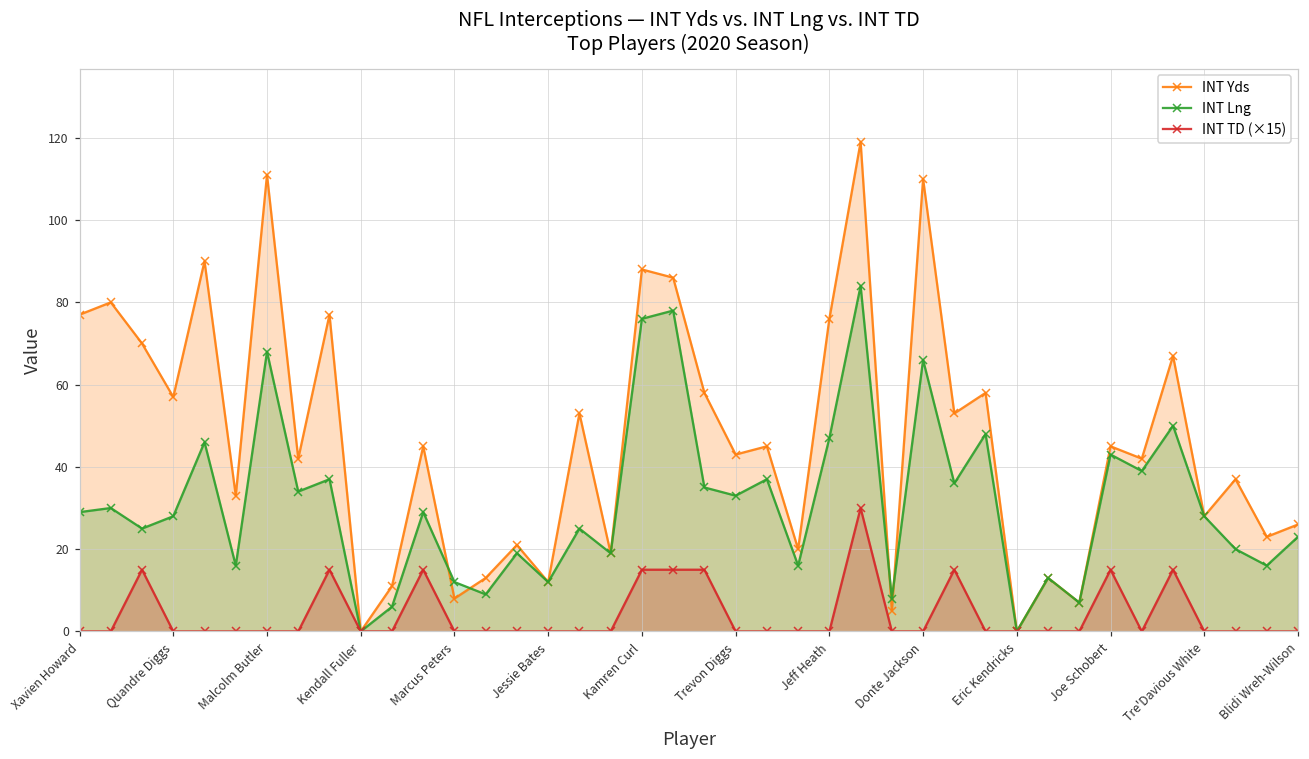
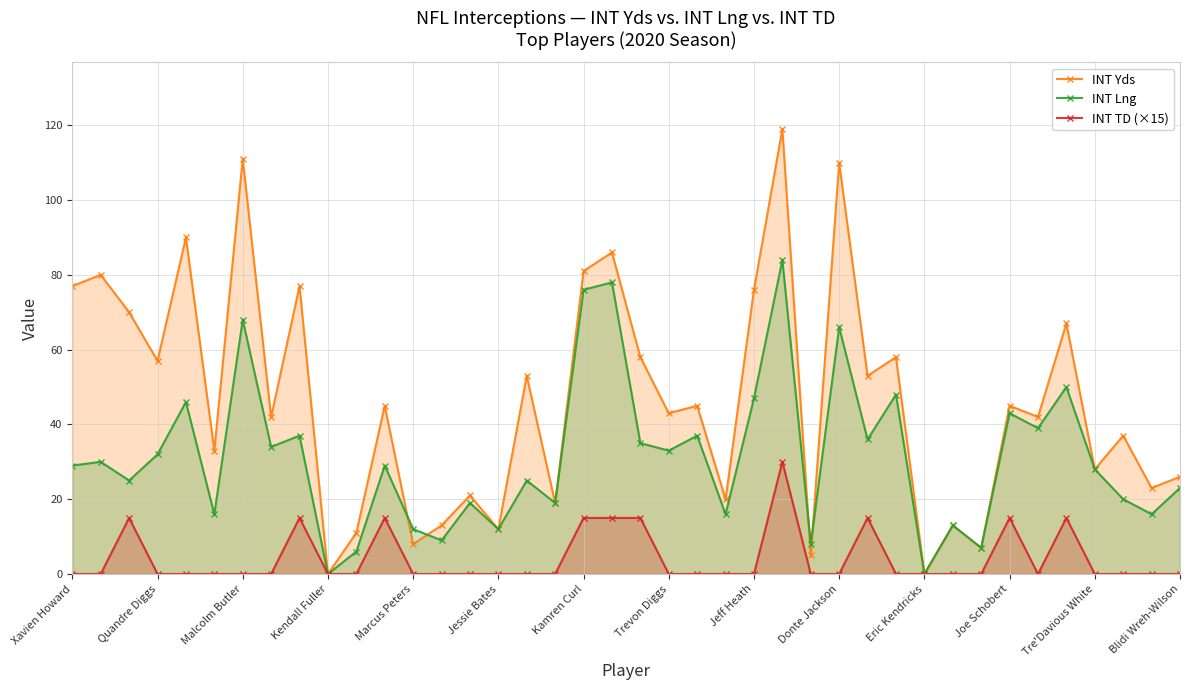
INT Lng, Quandre Diggs: 28 -> 32
INT Yds, Kamren Curl: 88 -> 81
